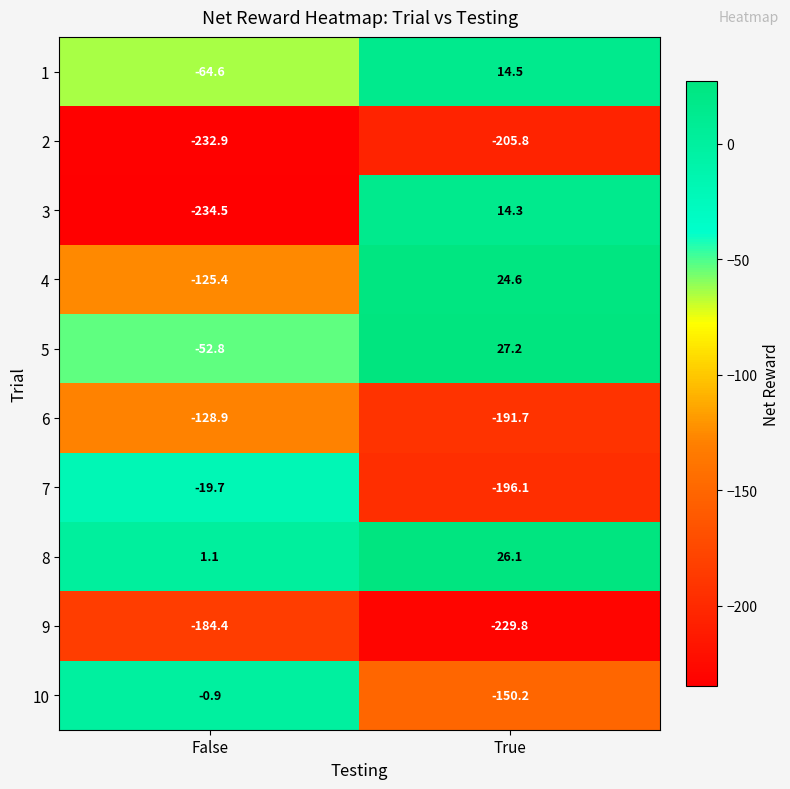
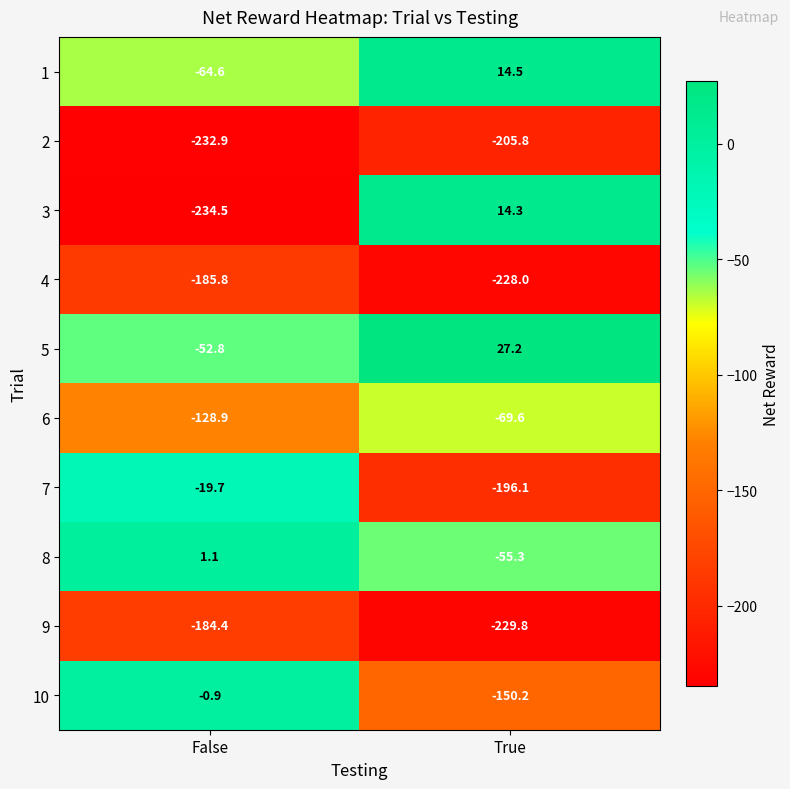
4, False: -125.4 -> -185.8
4, True: 24.6 -> -228.0
6, True: -191.7 -> -69.6
8, True: 26.1 -> -55.3
